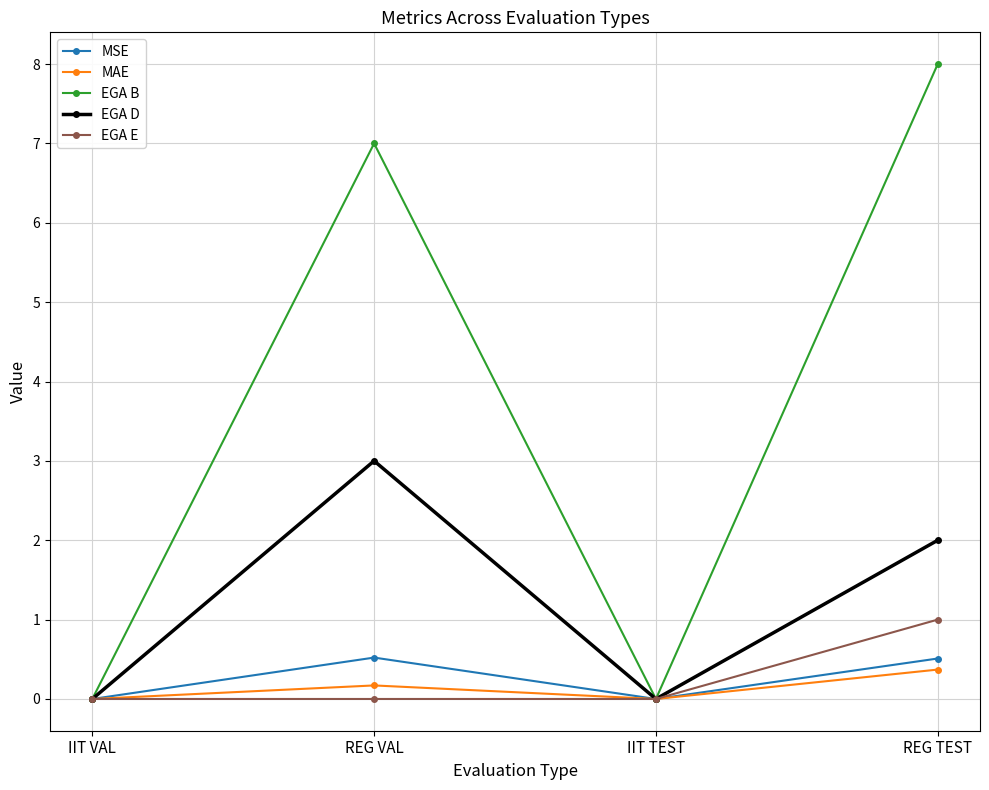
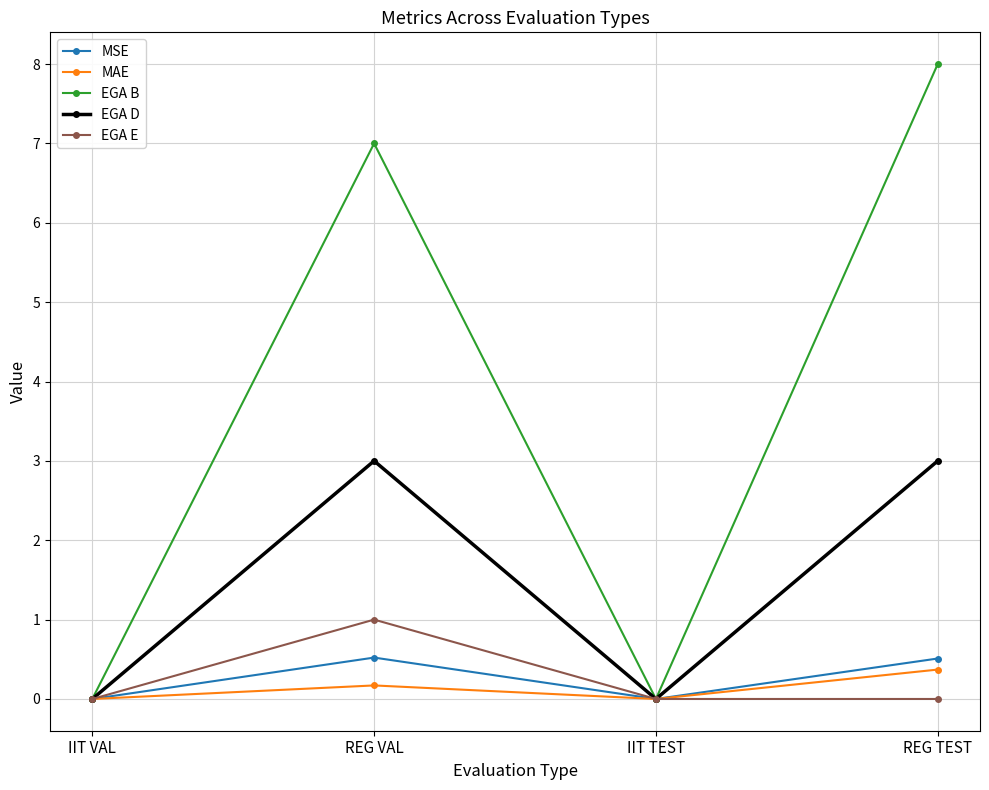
EGA E, REG VAL: 0 -> 1
EGA D, REG TEST: 2 -> 3
EGA E, REG TEST: 1 -> 0
